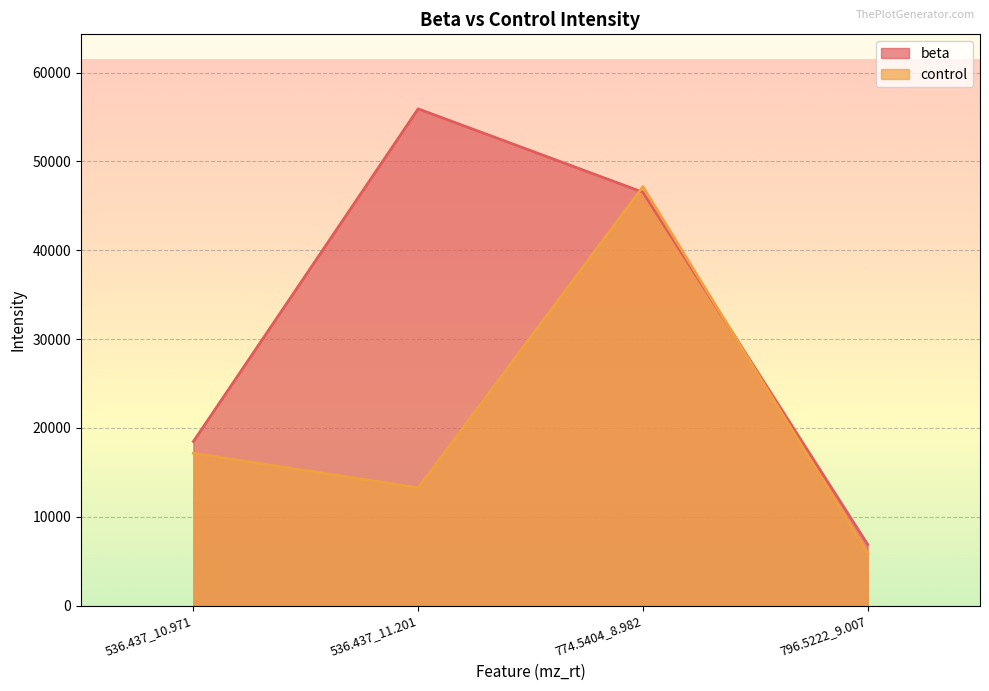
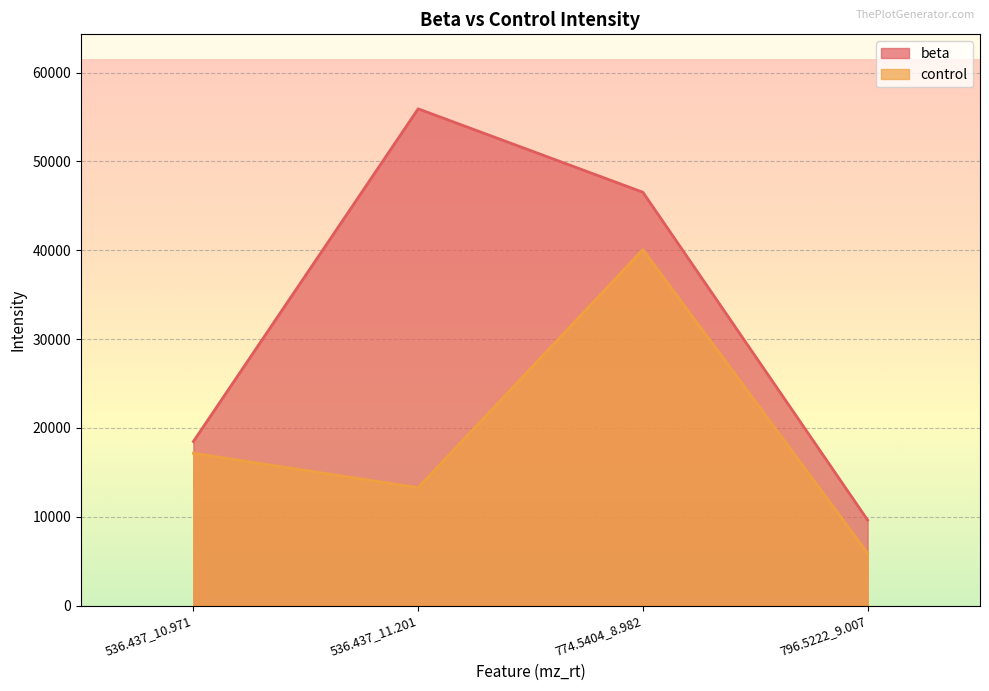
control, 774.5404_8.982: 47000 -> 40000
beta, 796.5222_9.007: 7000 -> 10000
